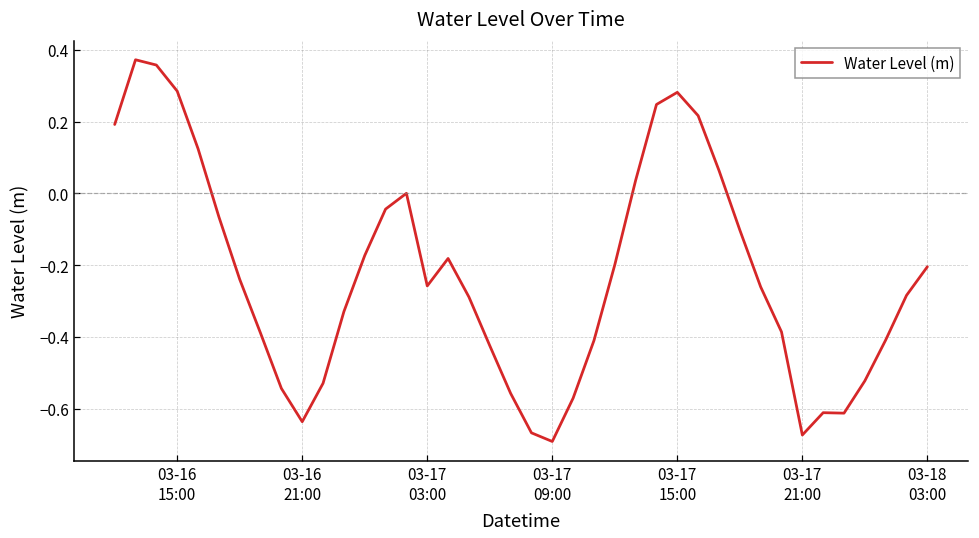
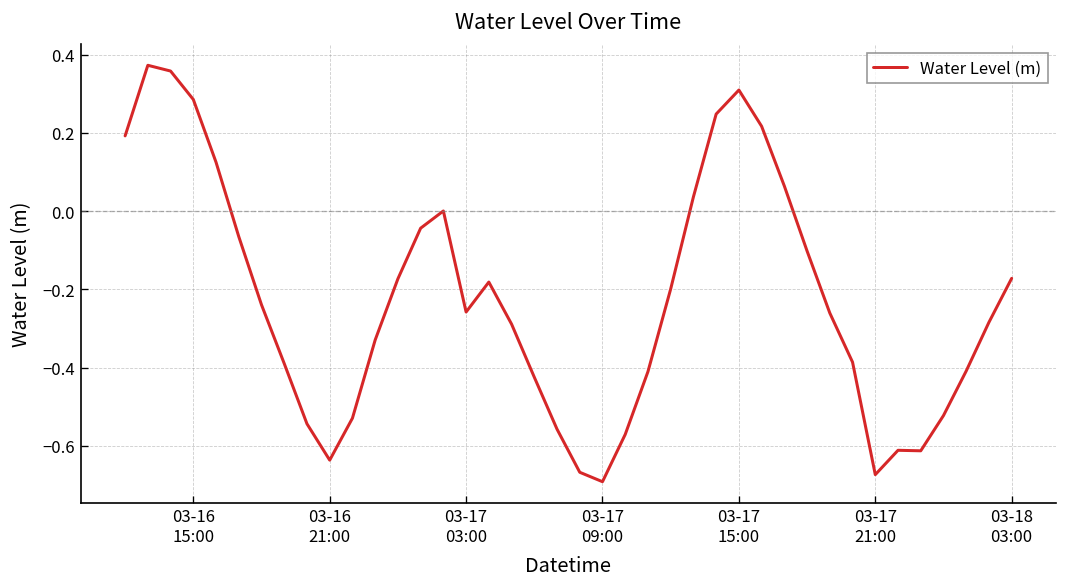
03-17 15:00: 0.28 -> 0.31
03-18 03:00: -0.20 -> -0.17
